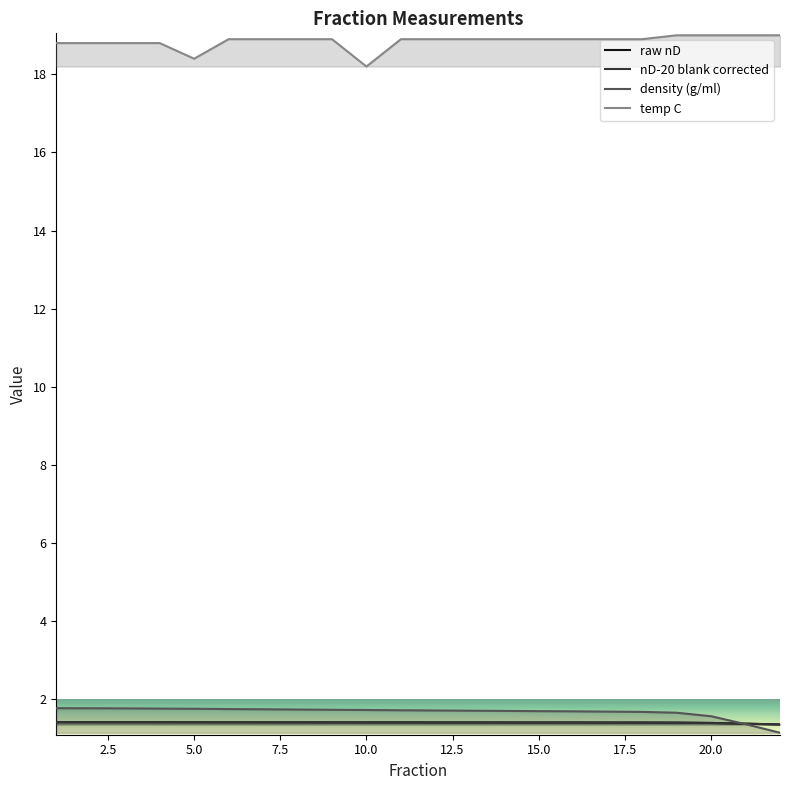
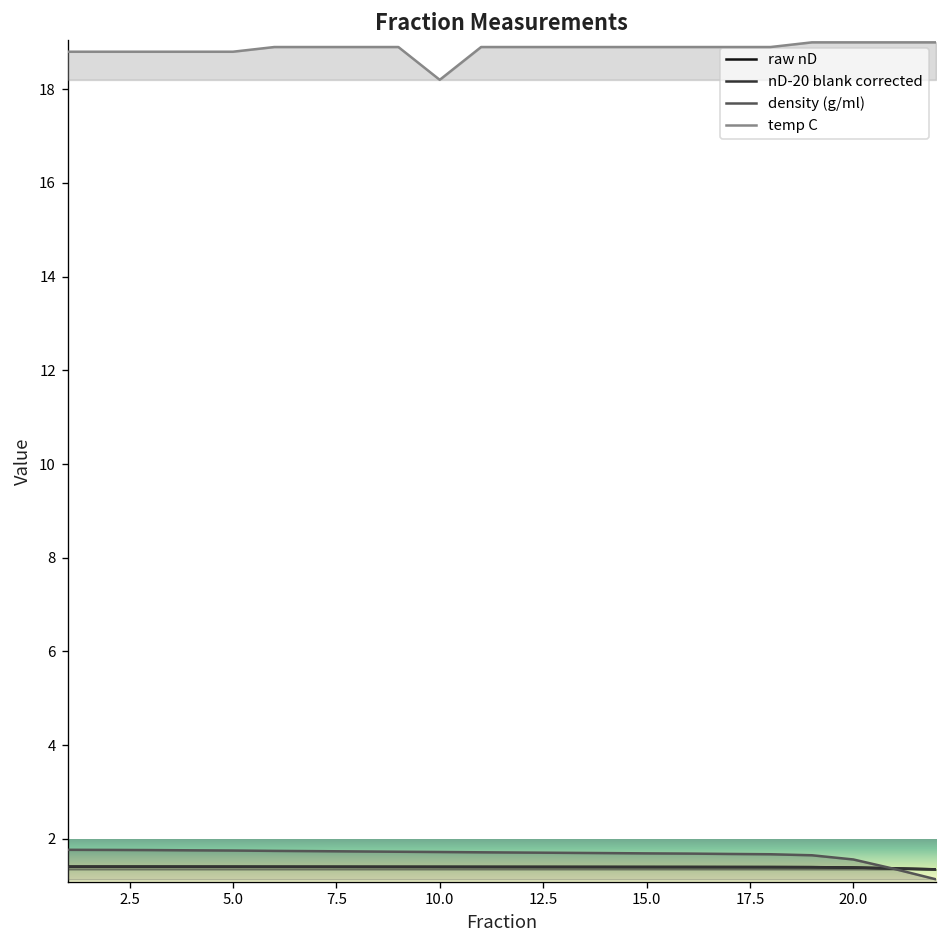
temp C, 5.0: 18.4 -> 18.8
